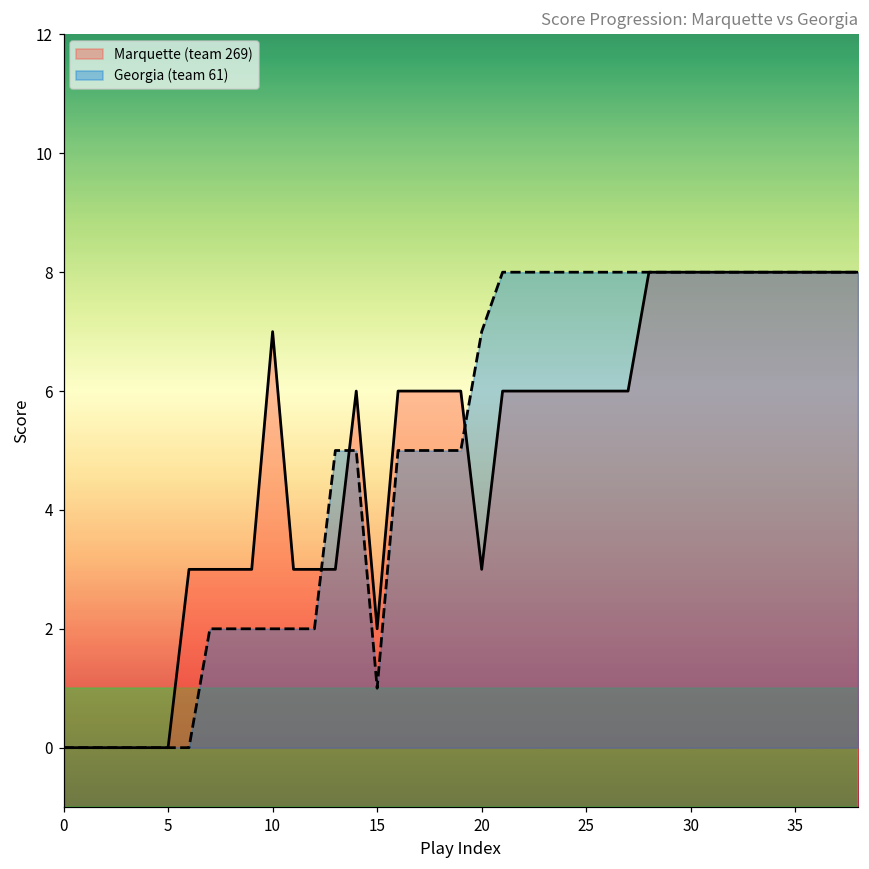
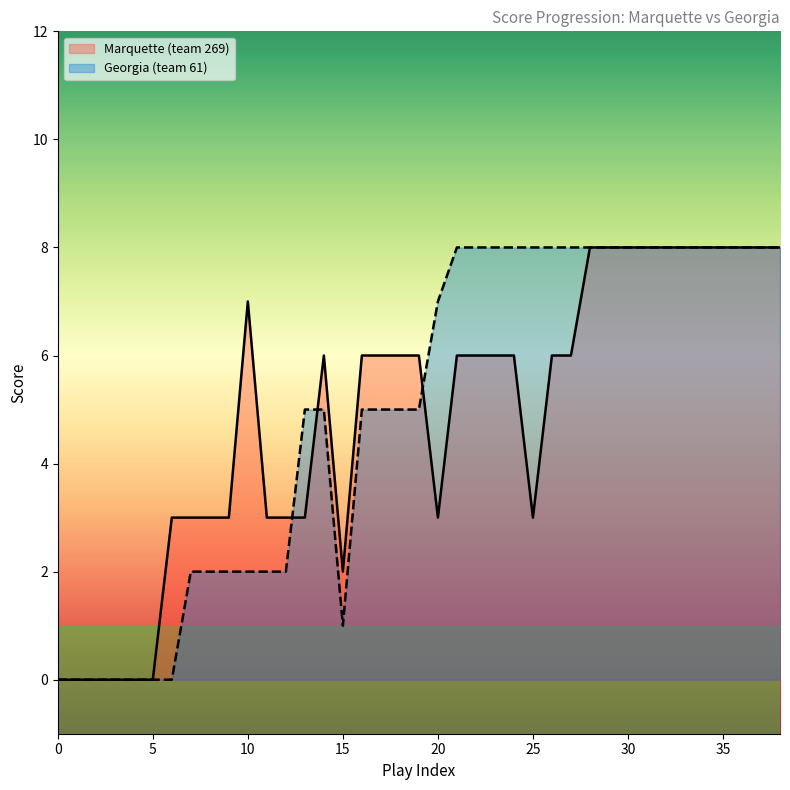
Marquette (team 269), 25: 6 -> 3
